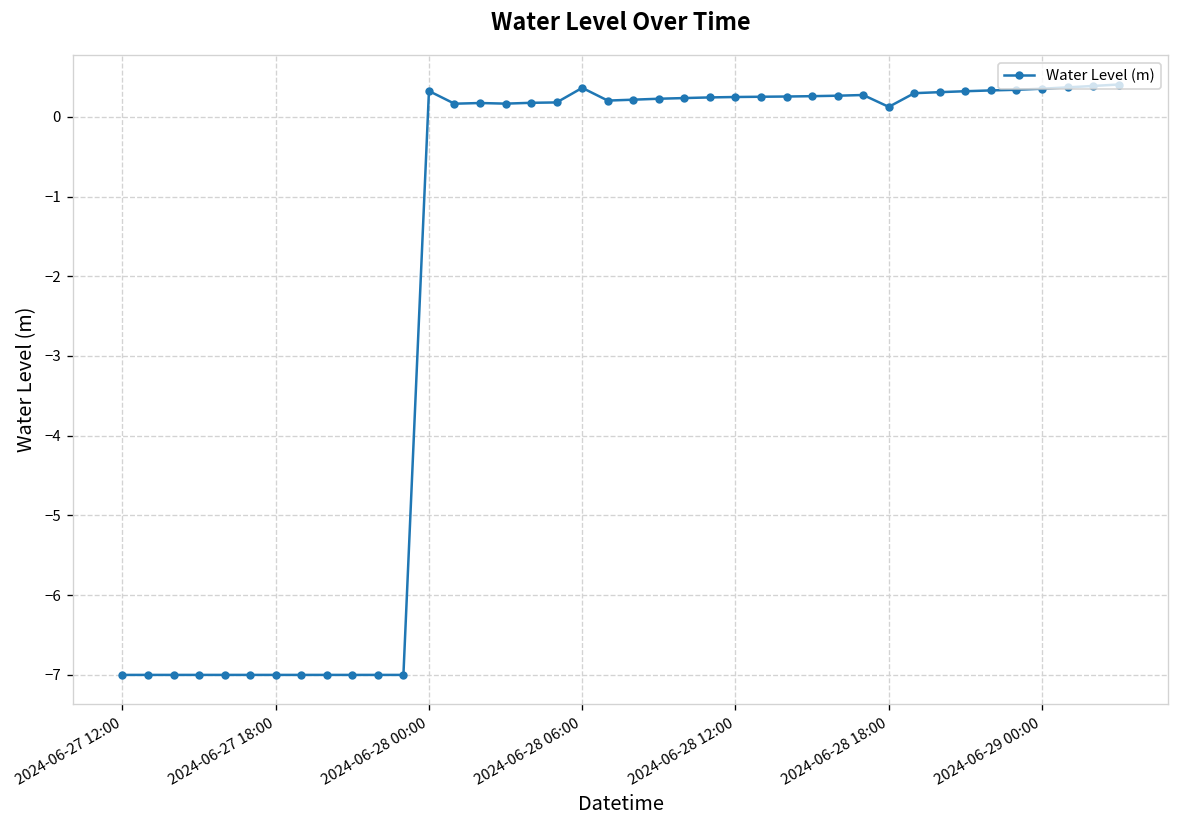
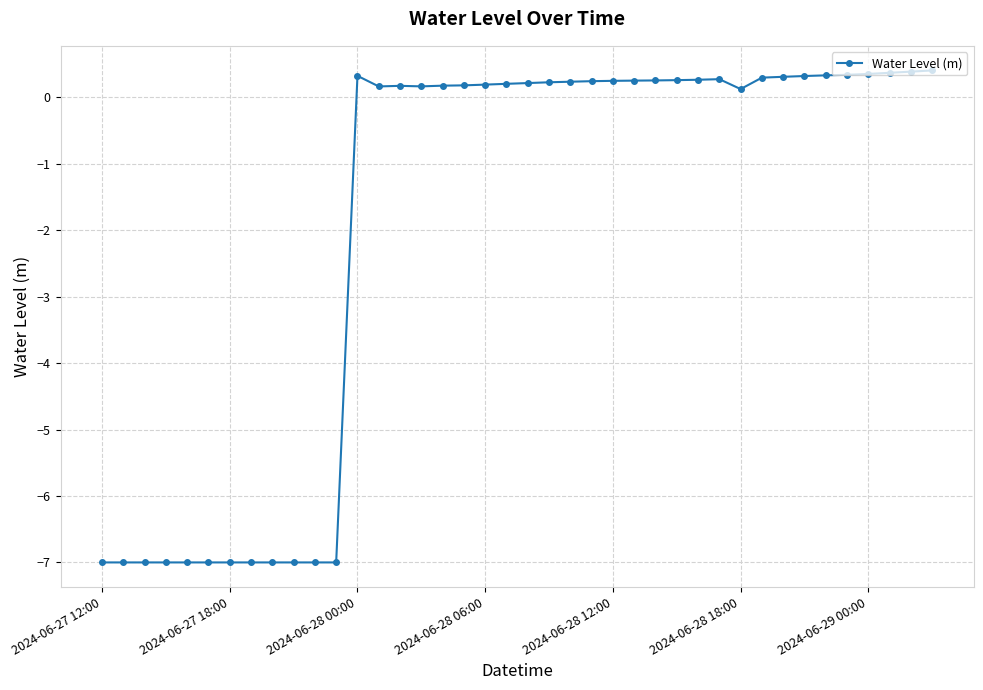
2024-06-28 06:00: 0.4 -> 0.2
